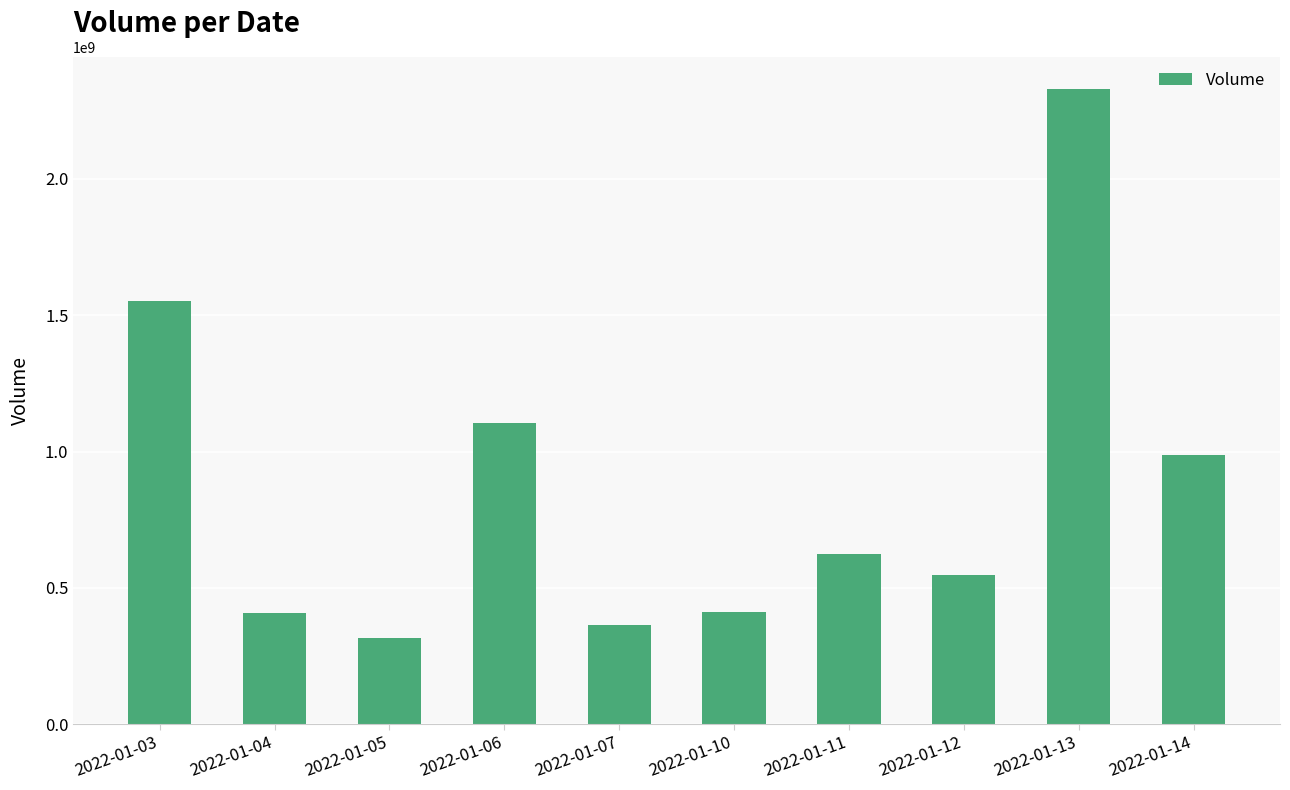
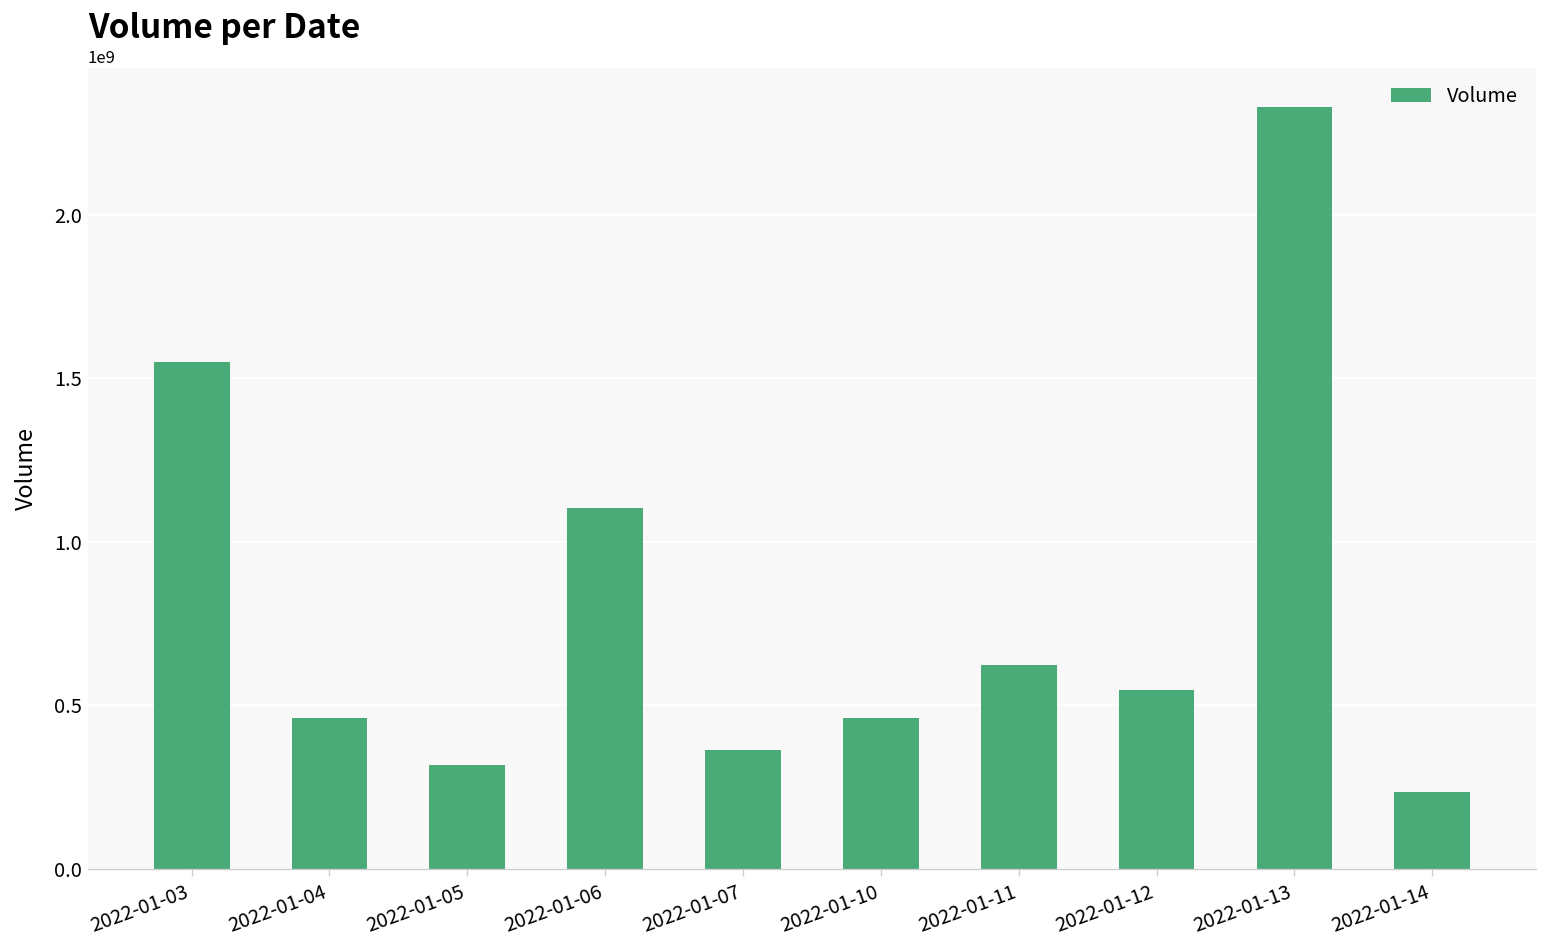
2022-01-04: 410000000 -> 460000000
2022-01-10: 410000000 -> 460000000
2022-01-14: 990000000 -> 230000000
